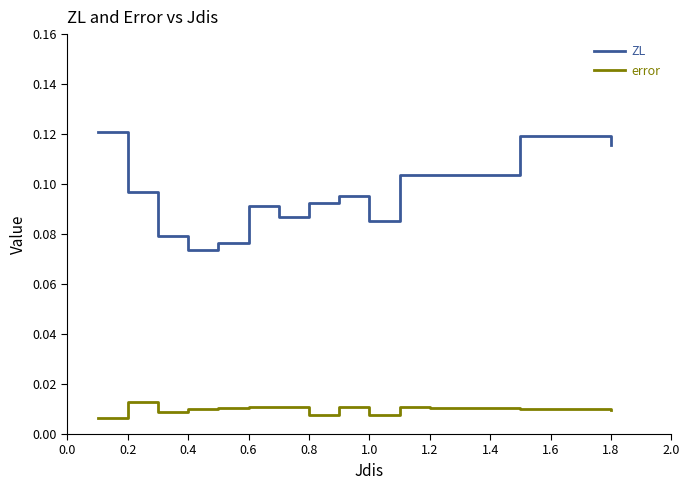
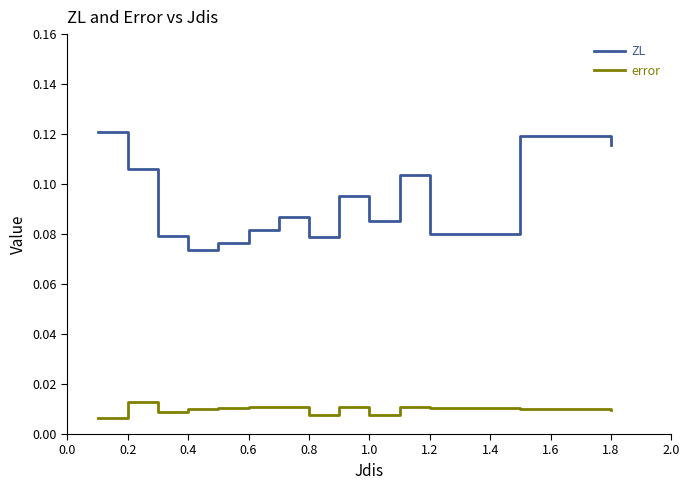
ZL, 0.2: 0.097 -> 0.106
ZL, 0.6: 0.091 -> 0.082
ZL, 0.8: 0.092 -> 0.079
ZL, 1.2: 0.103 -> 0.080
